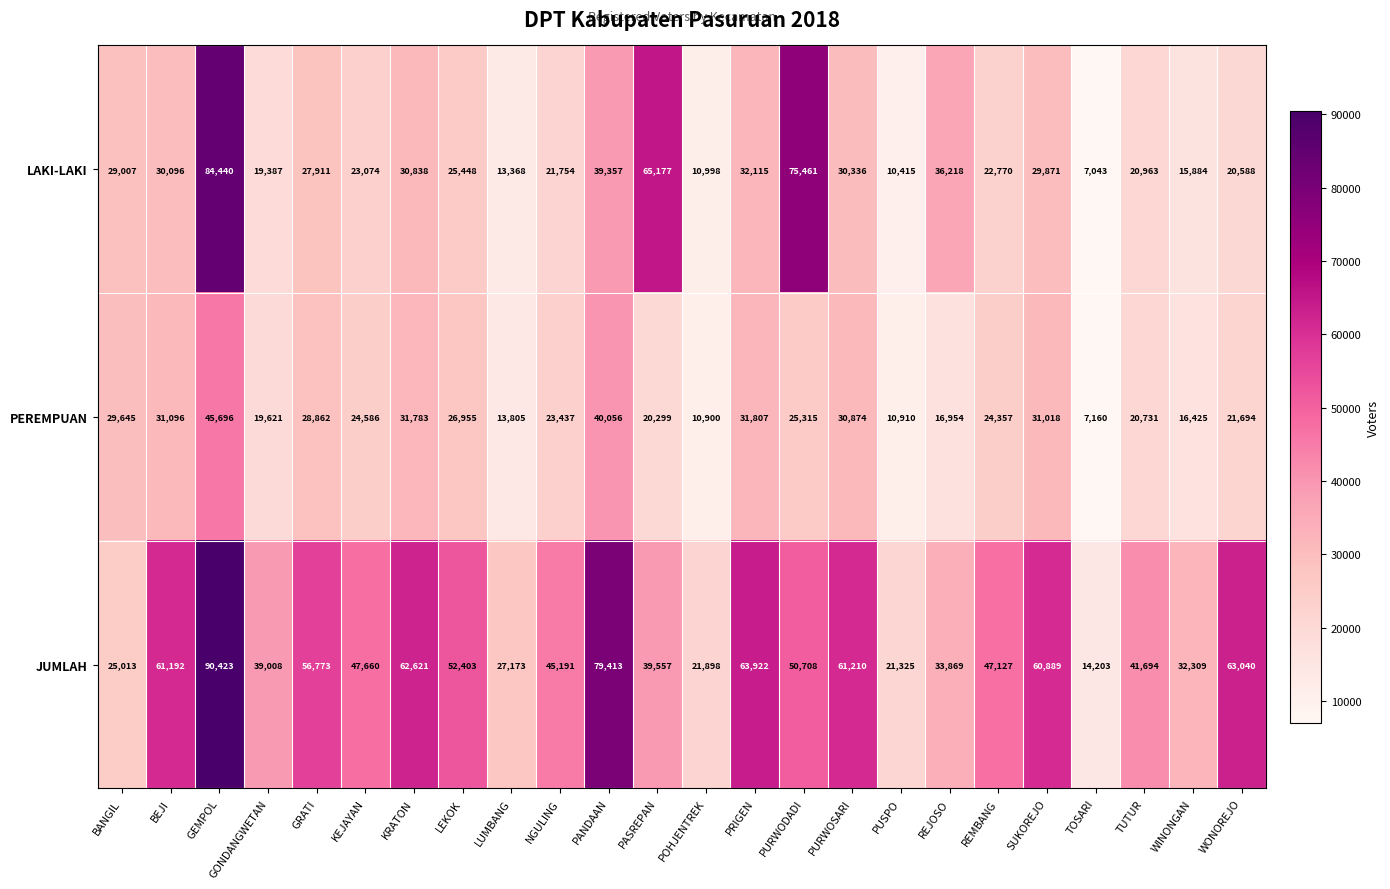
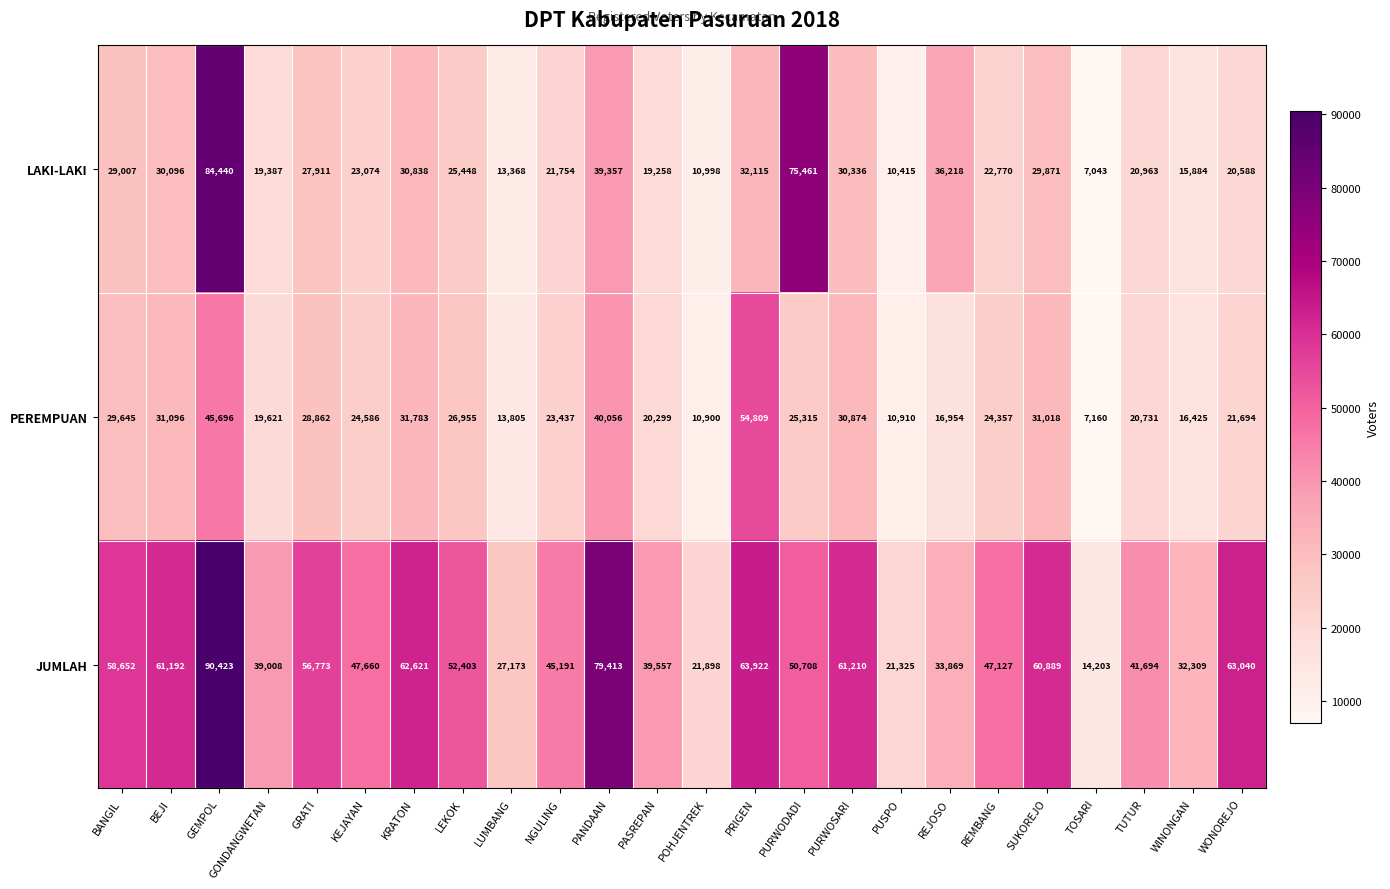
LAKI-LAKI, PASREPAN: 65,177 -> 19,258
PEREMPUAN, PRIGEN: 31,807 -> 54,809
JUMLAH, BANGIL: 25,013 -> 58,652
